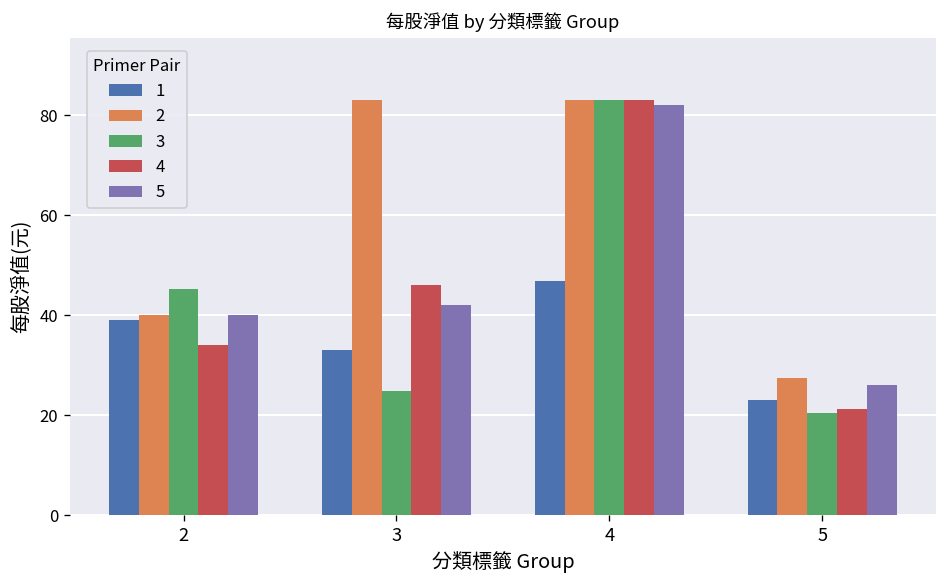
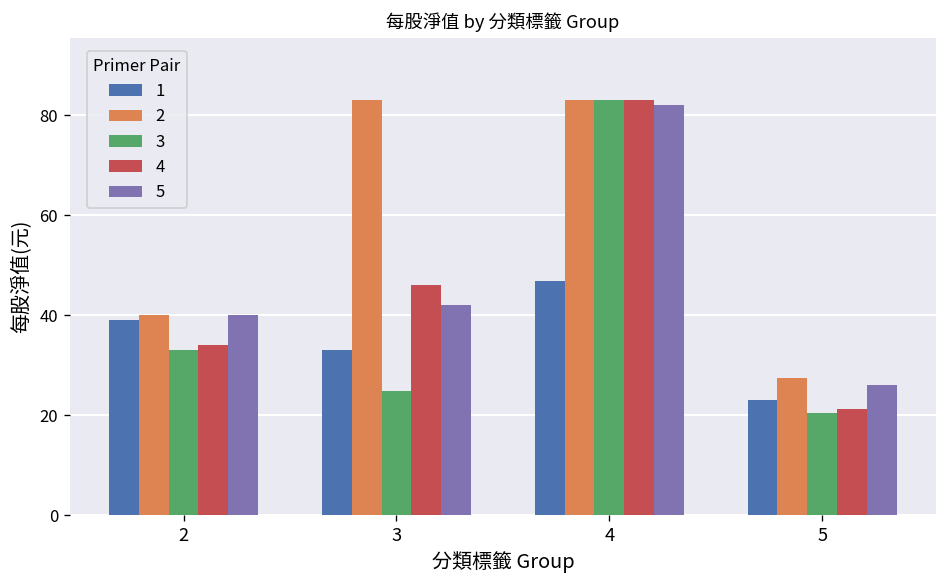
3, 2: 45 -> 33
